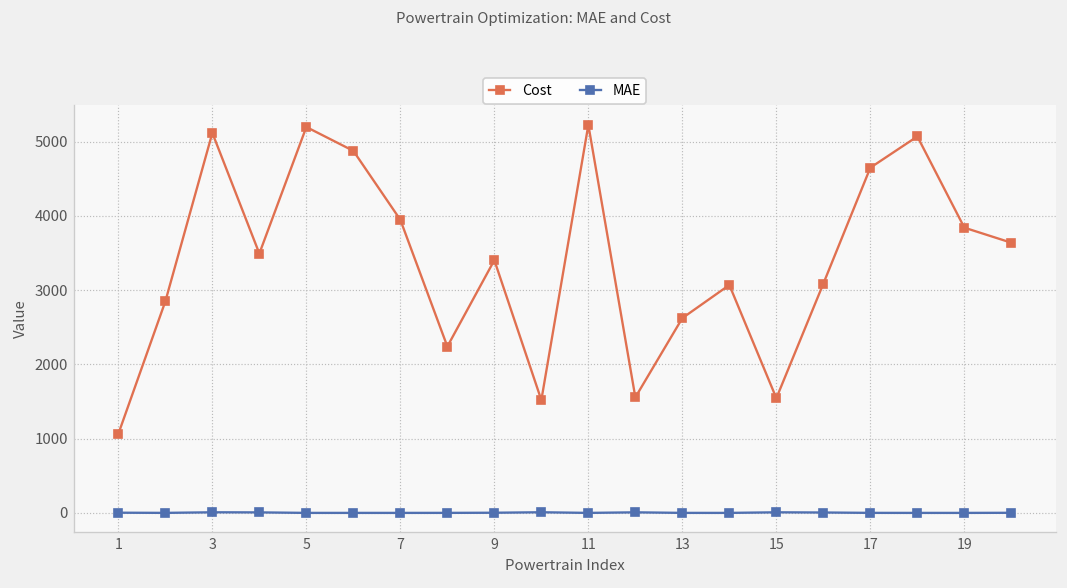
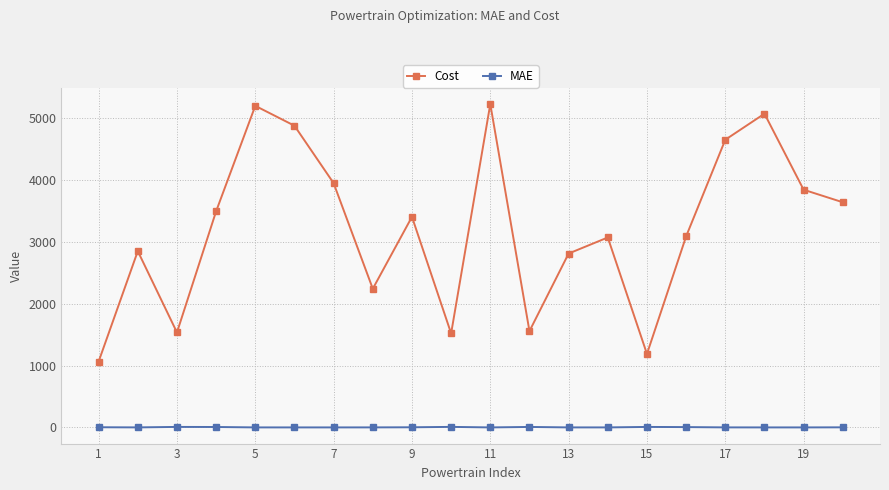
Cost, 3: 5100 -> 1500
Cost, 13: 2600 -> 2800
Cost, 15: 1500 -> 1200
